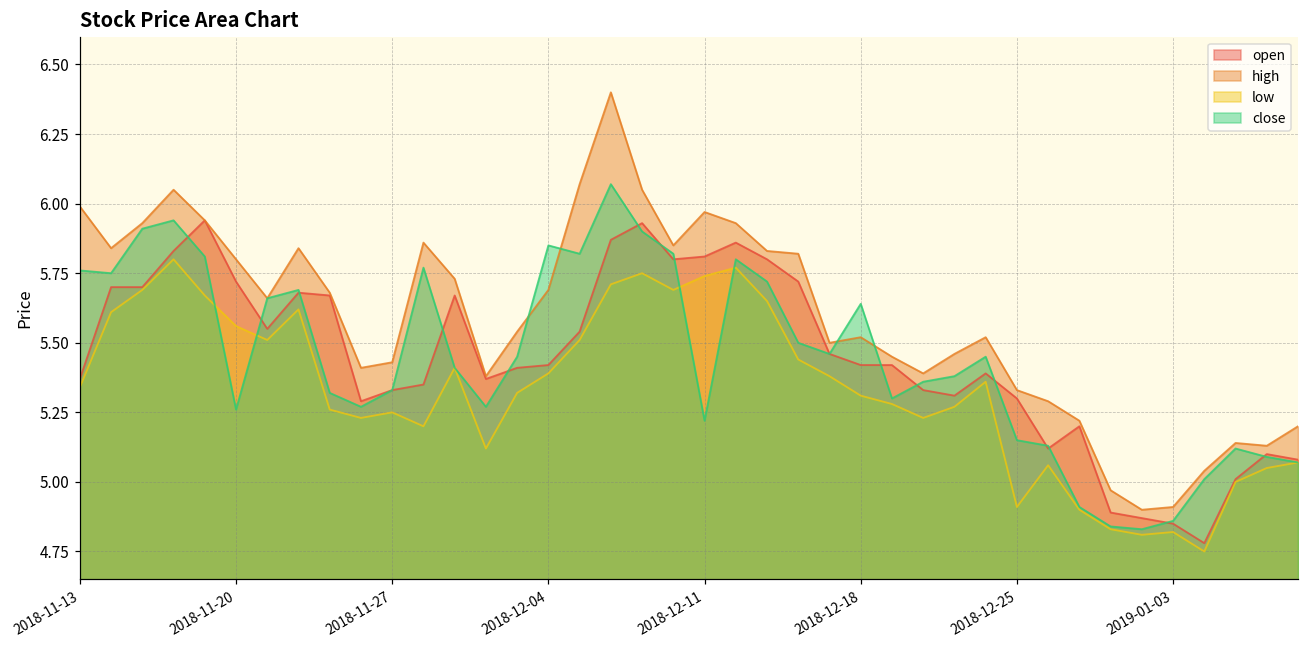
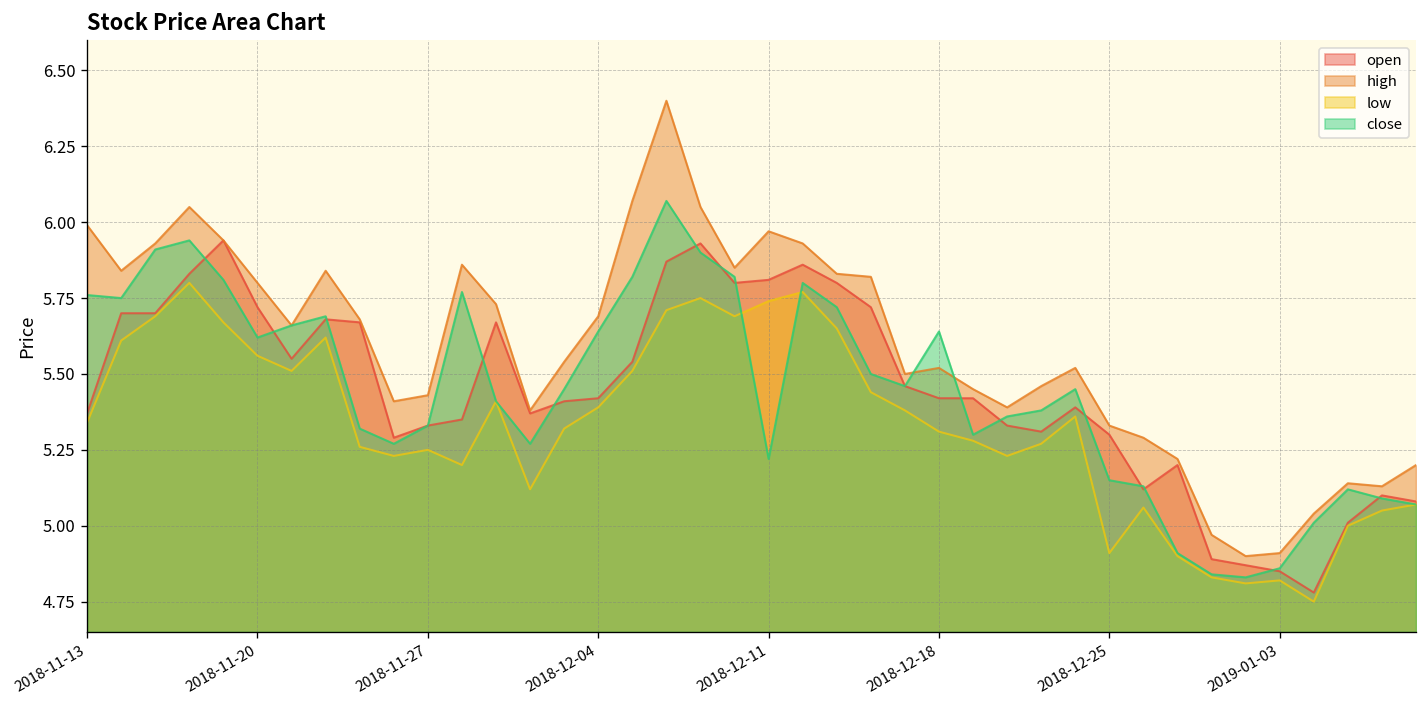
close, 2018-11-20: 5.26 -> 5.62
close, 2018-12-04: 5.85 -> 5.64
